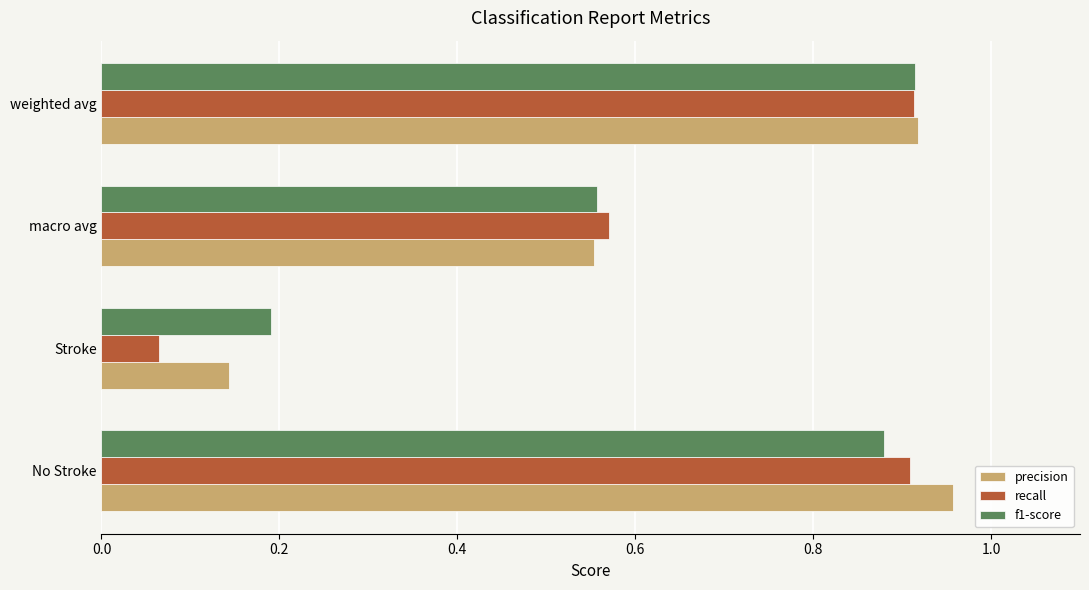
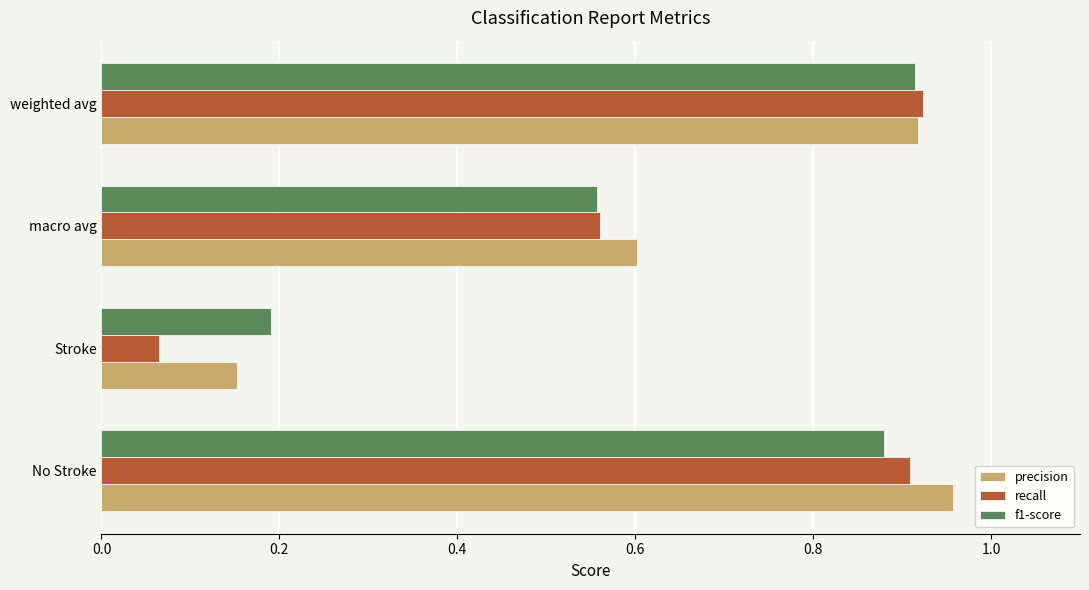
recall, weighted avg: 0.91 -> 0.92
recall, macro avg: 0.57 -> 0.56
precision, macro avg: 0.55 -> 0.60
precision, Stroke: 0.14 -> 0.15
